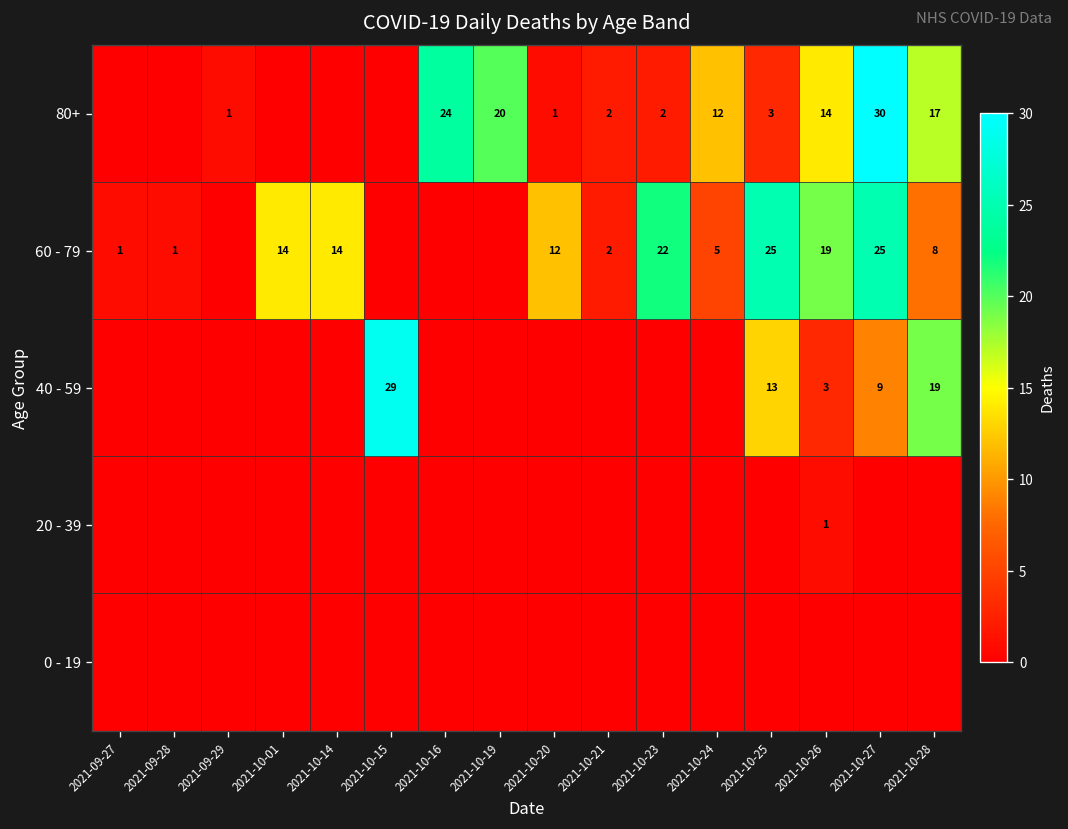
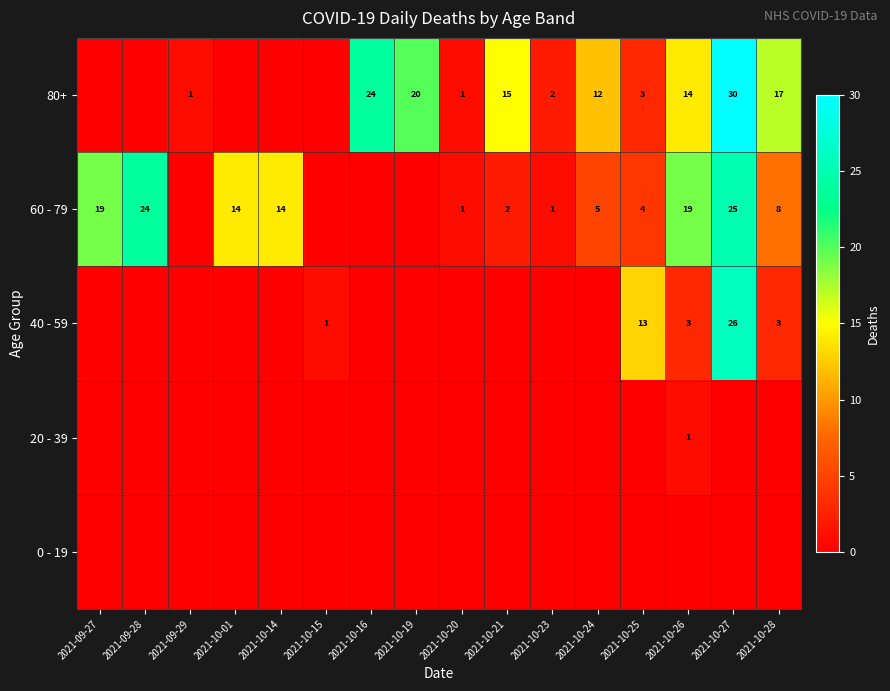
80+, 2021-10-21: 2 -> 15
60 - 79, 2021-09-27: 1 -> 19
60 - 79, 2021-09-28: 1 -> 24
60 - 79, 2021-10-20: 12 -> 1
60 - 79, 2021-10-23: 22 -> 1
60 - 79, 2021-10-25: 25 -> 4
40 - 59, 2021-10-15: 29 -> 1
40 - 59, 2021-10-27: 9 -> 26
40 - 59, 2021-10-28: 19 -> 3
